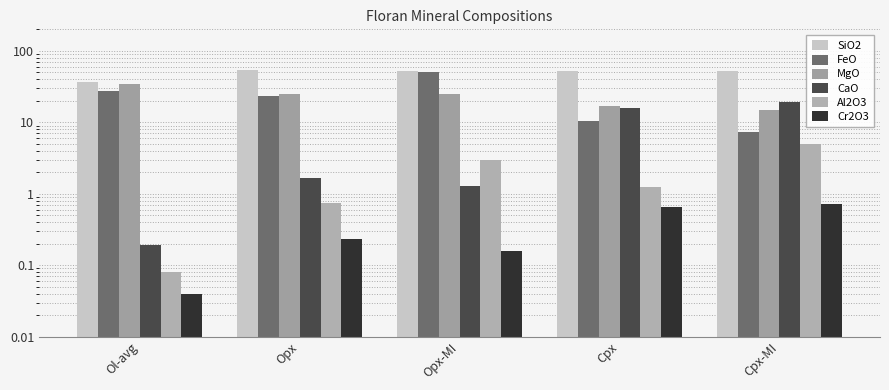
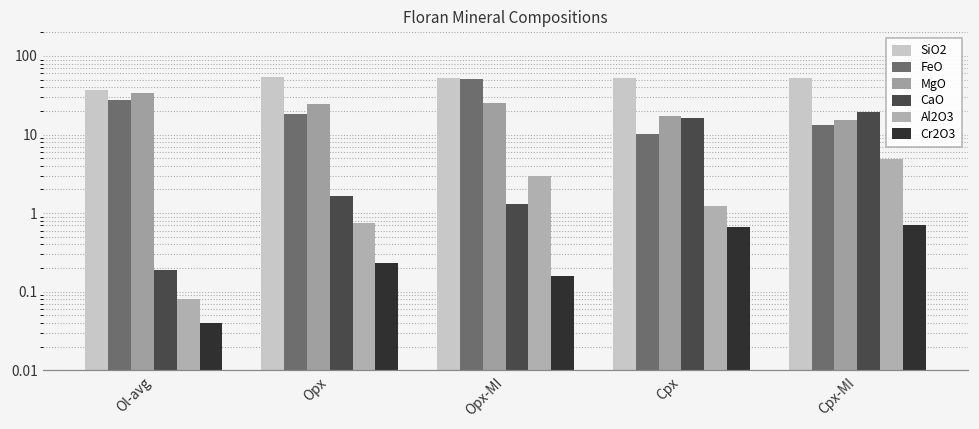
FeO, Opx: 23 -> 18
FeO, Cpx-MI: 7 -> 13
